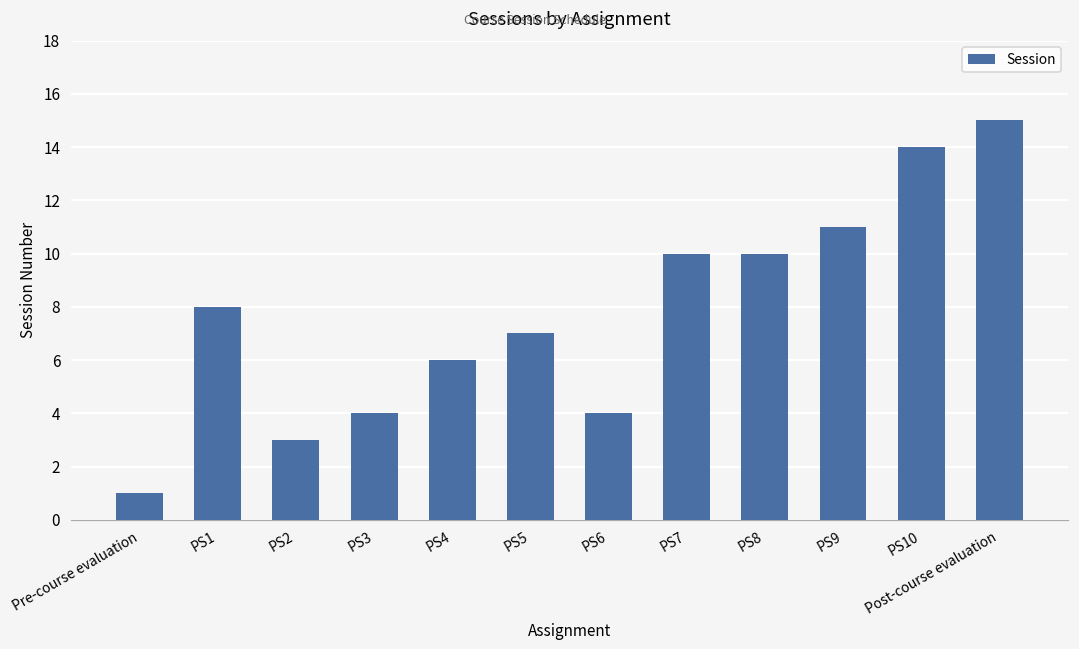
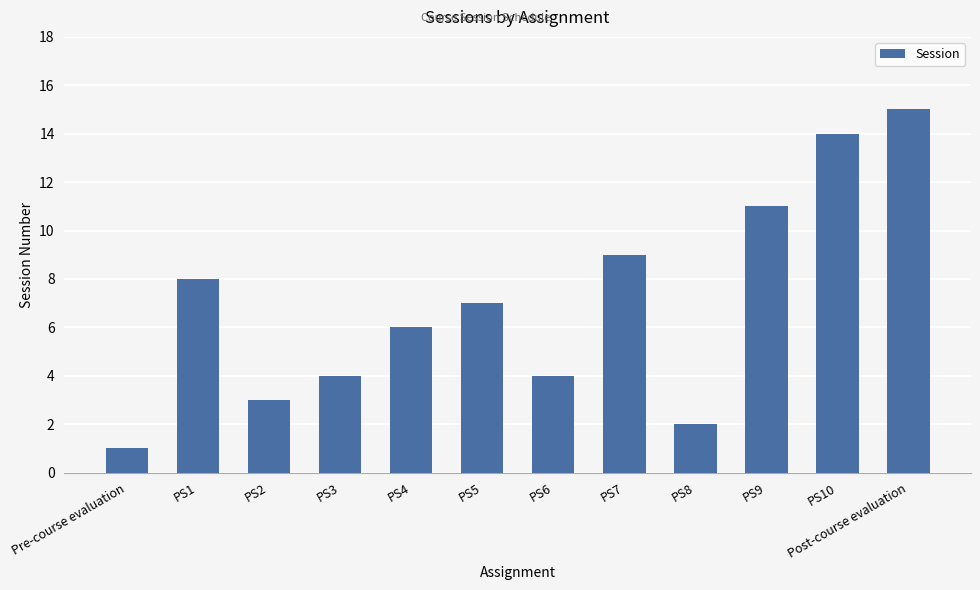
PS7: 10 -> 9
PS8: 10 -> 2
